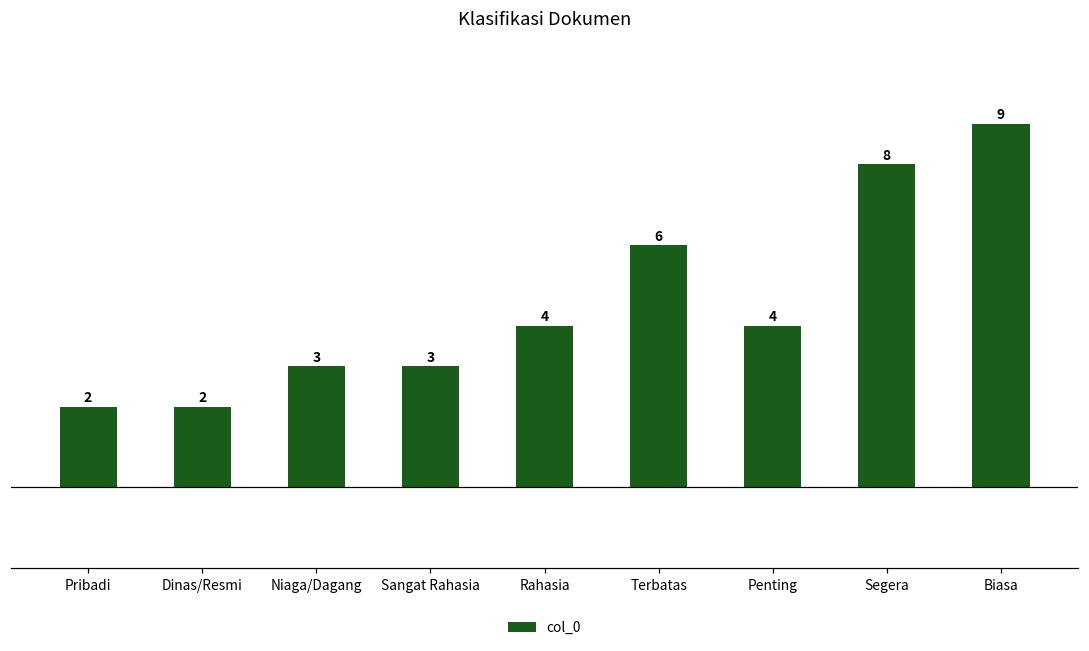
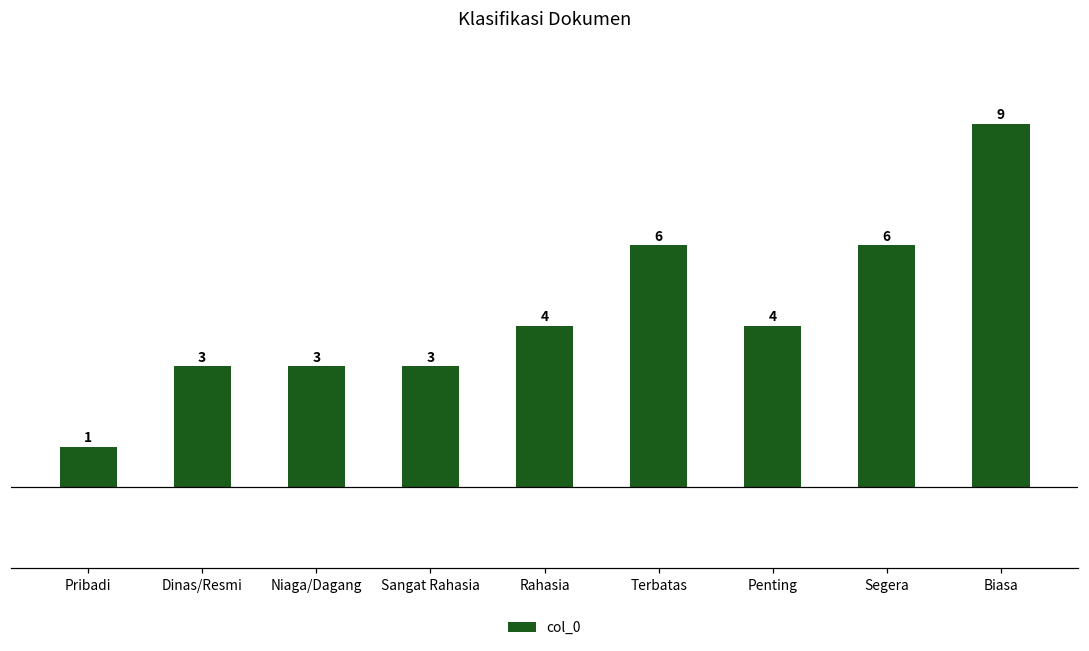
Pribadi: 2 -> 1
Dinas/Resmi: 2 -> 3
Segera: 8 -> 6
